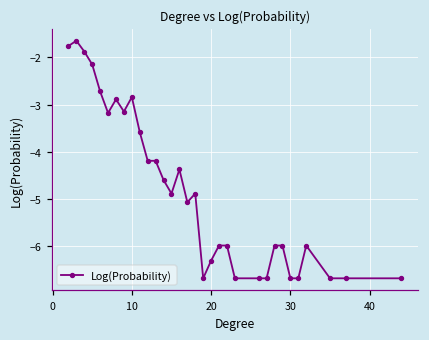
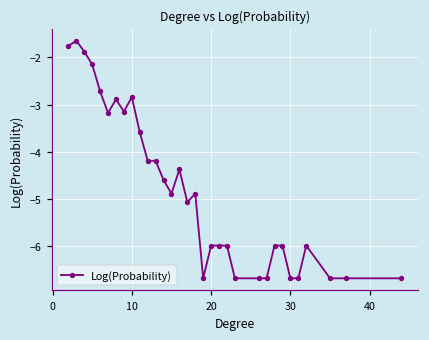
20: -6.3 -> -6.0
